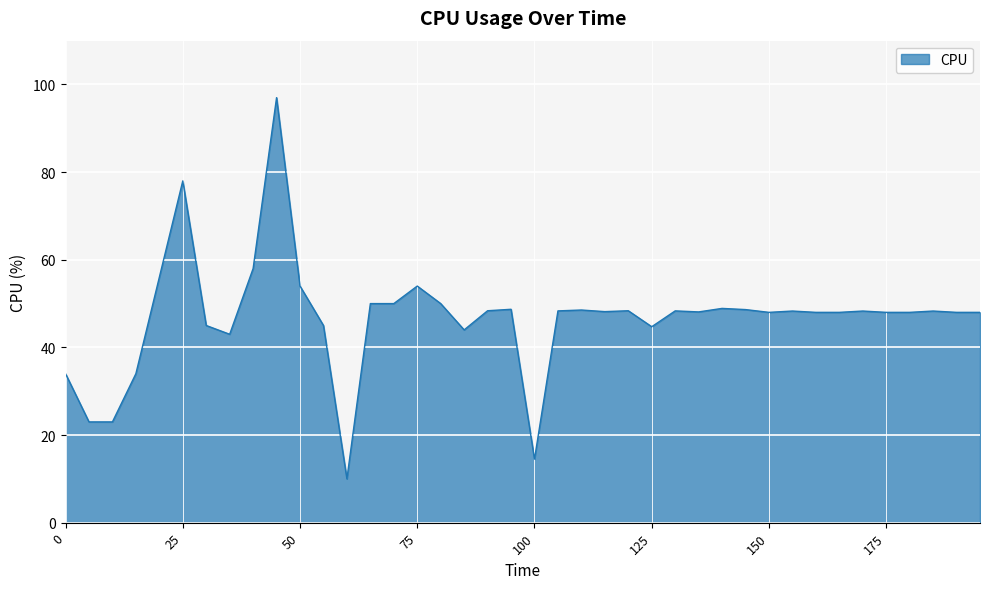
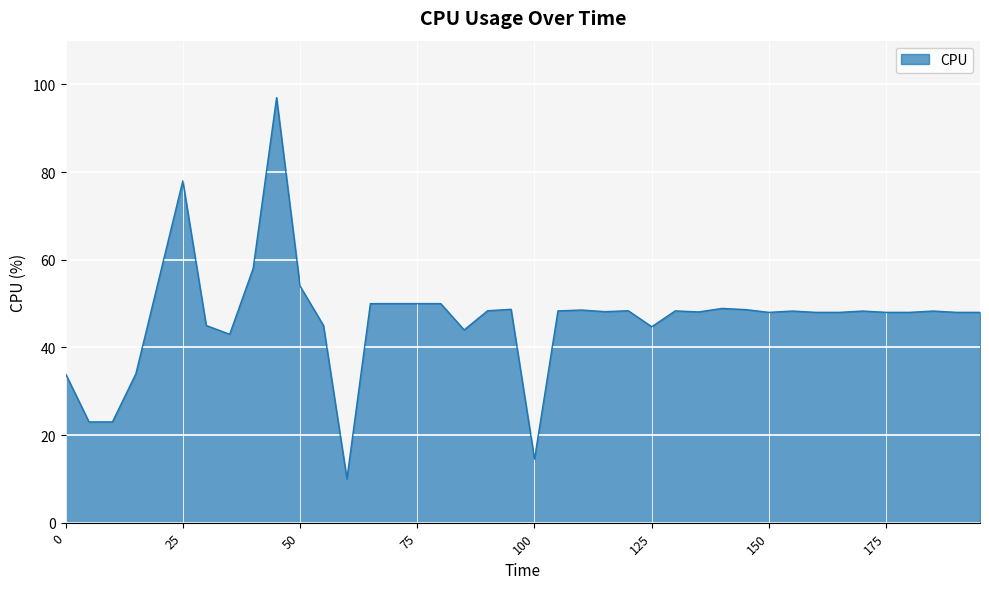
75: 54 -> 50
